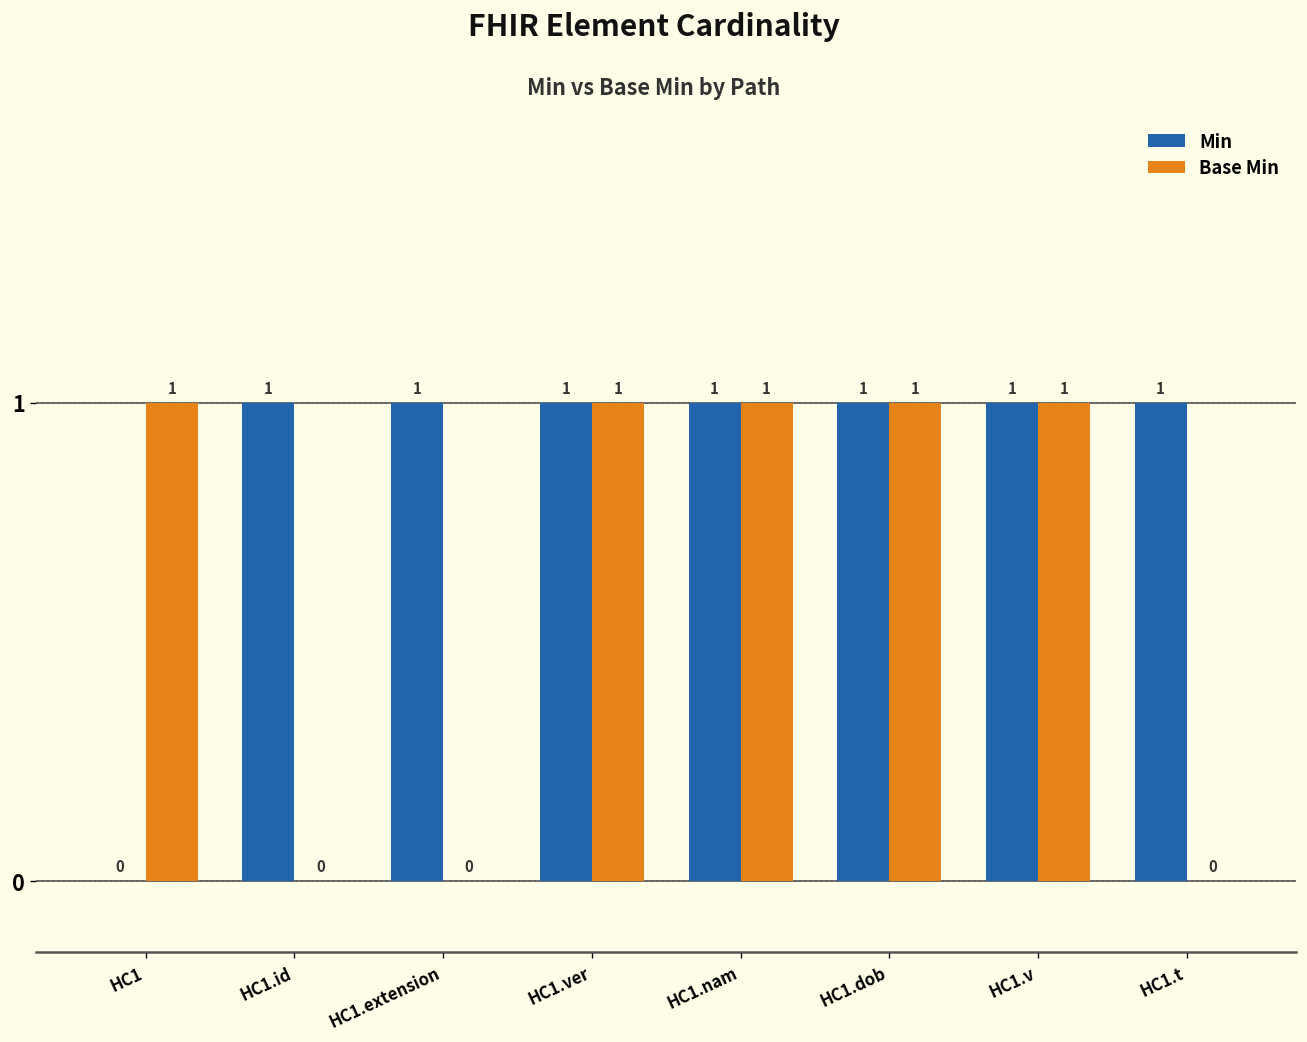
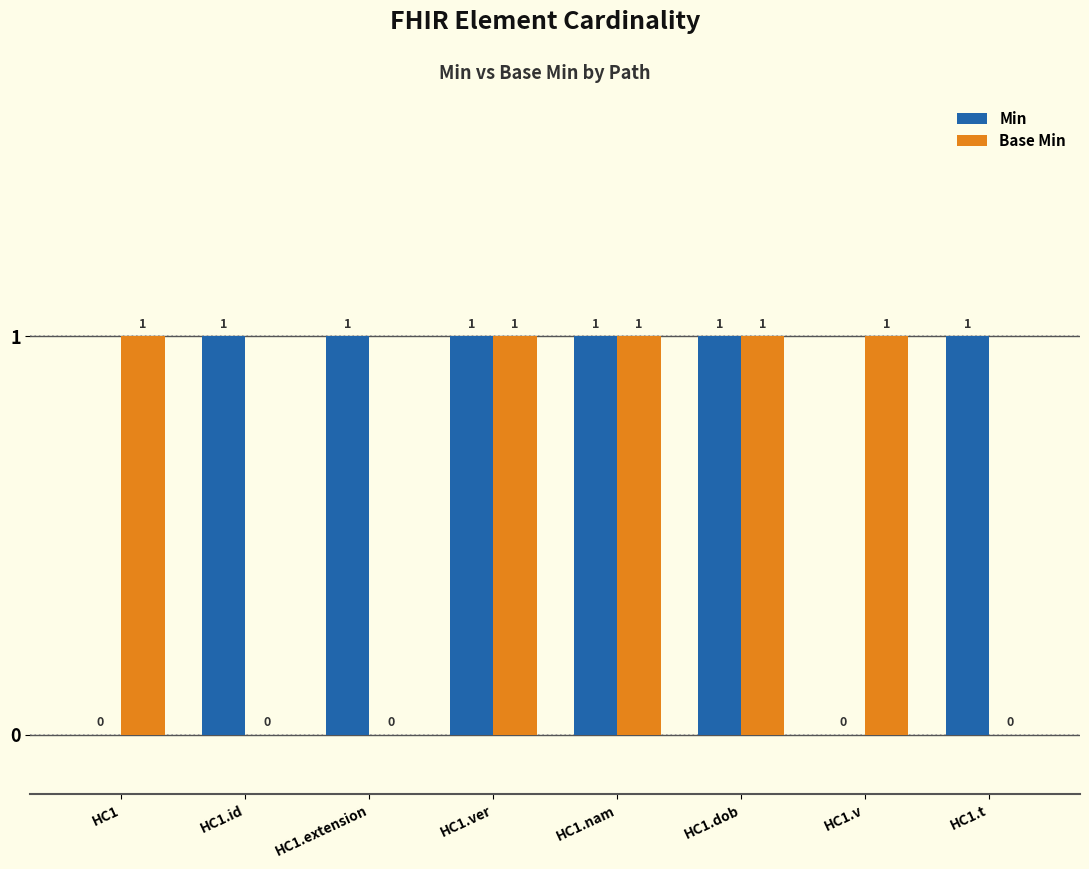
Min, HC1.v: 1 -> 0
